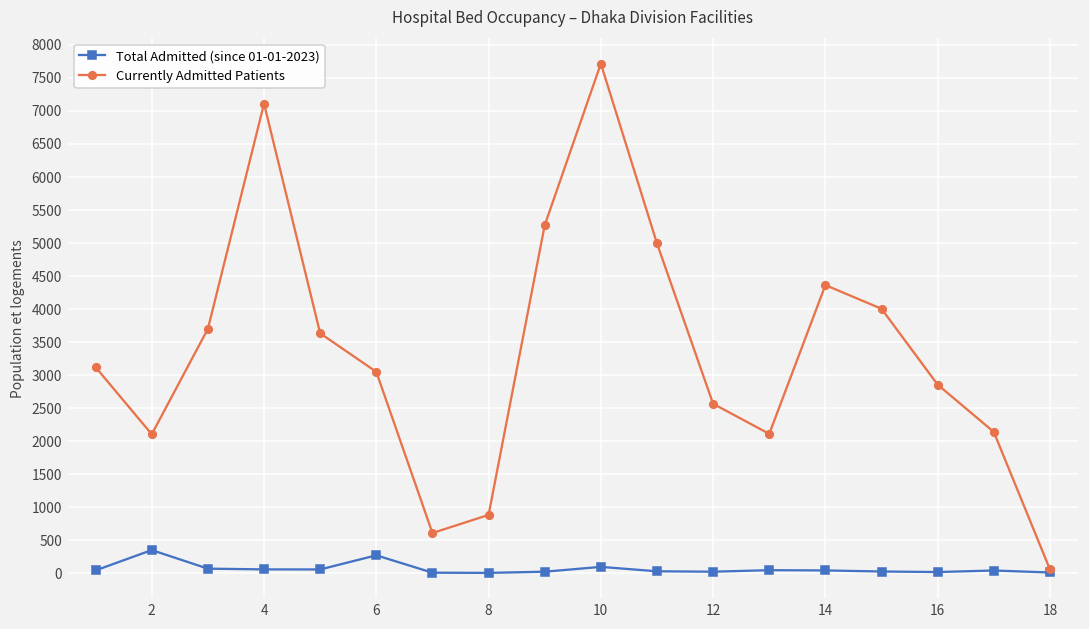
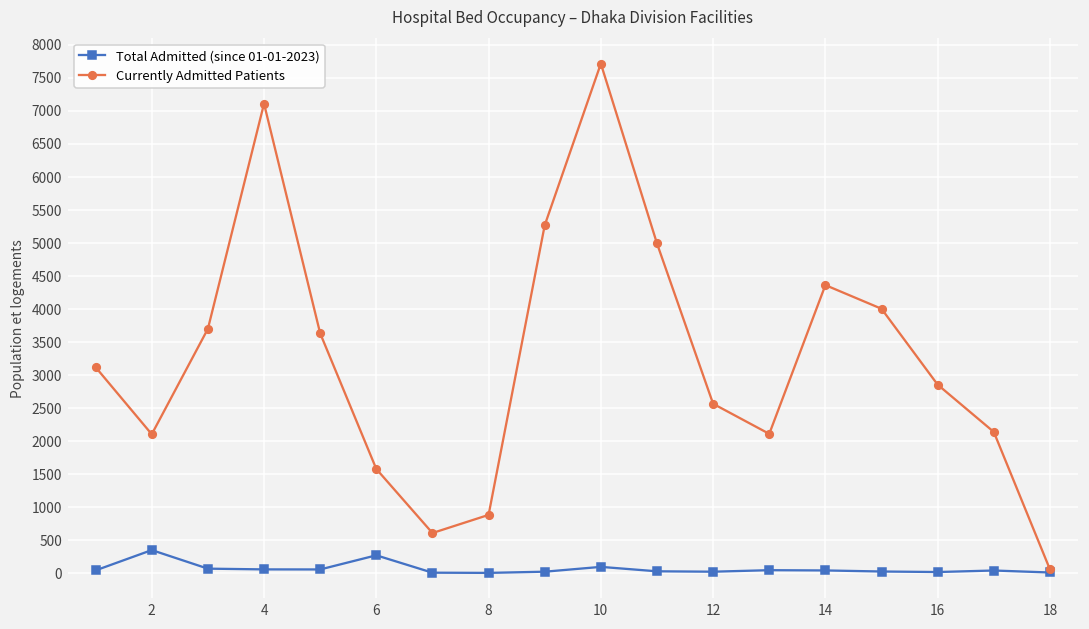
Currently Admitted Patients, 6: 3100 -> 1600
